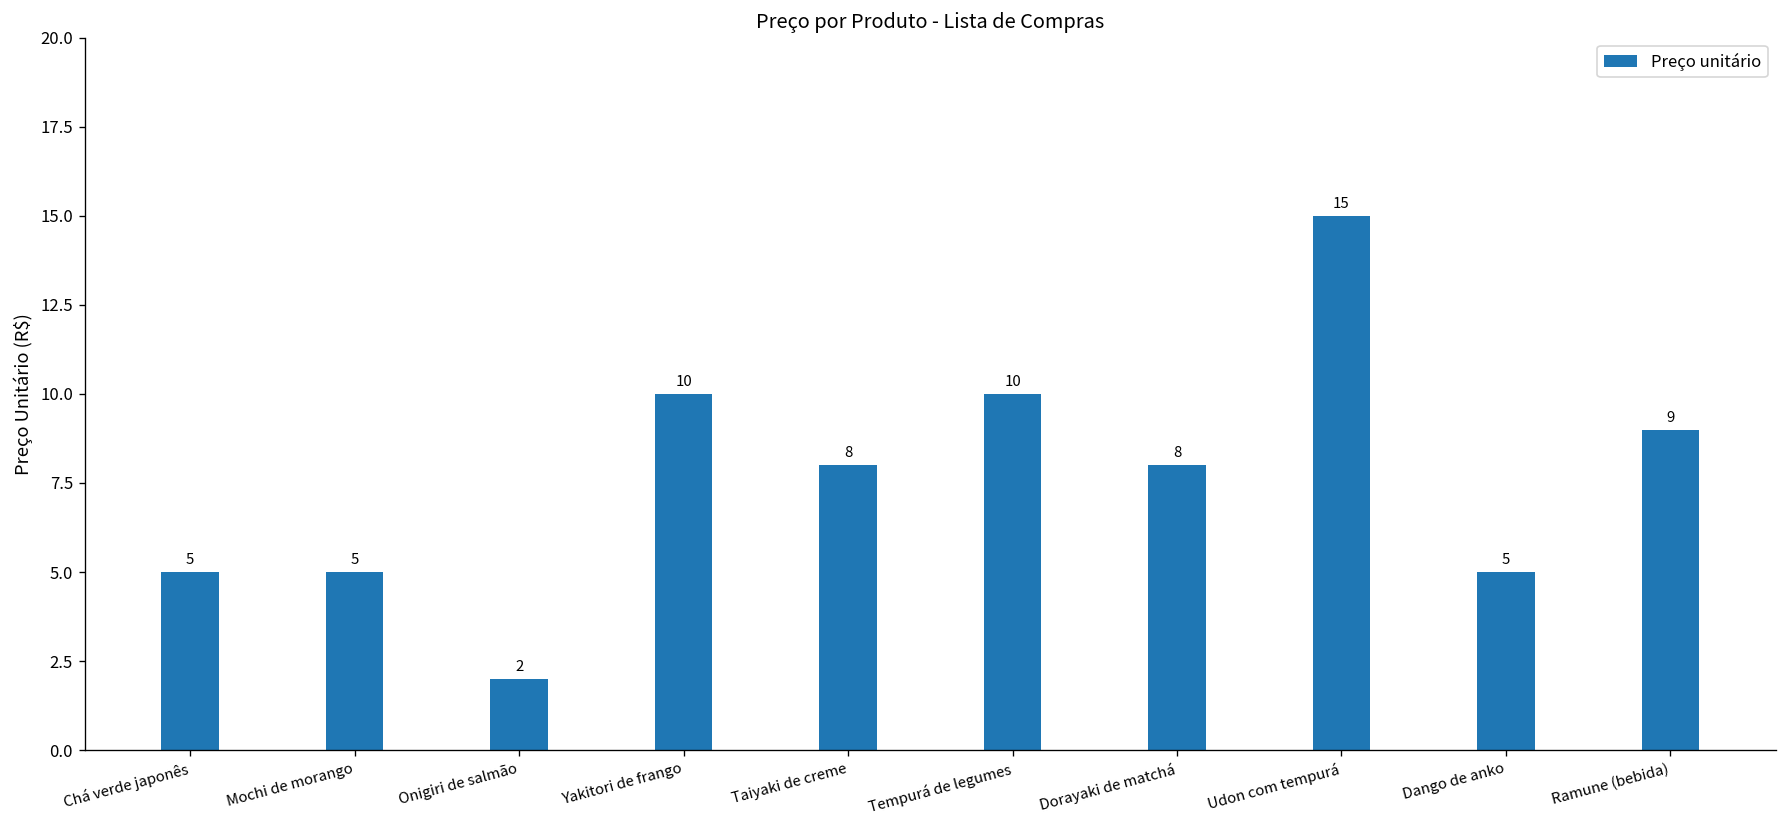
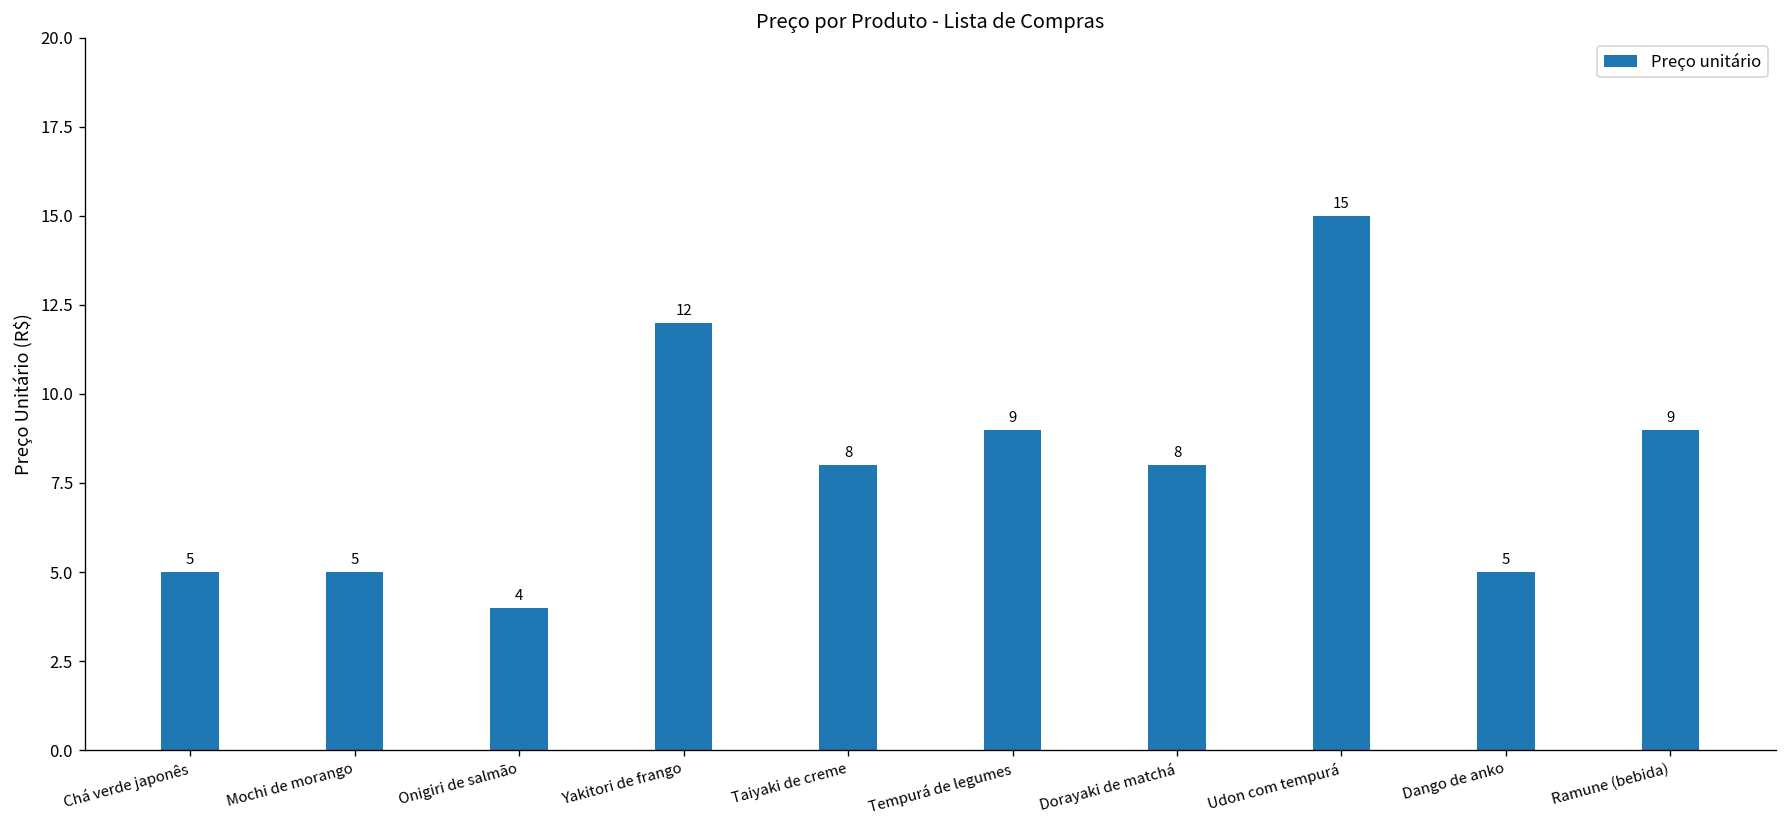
Onigiri de salmão: 2 -> 4
Yakitori de frango: 10 -> 12
Tempurá de legumes: 10 -> 9
